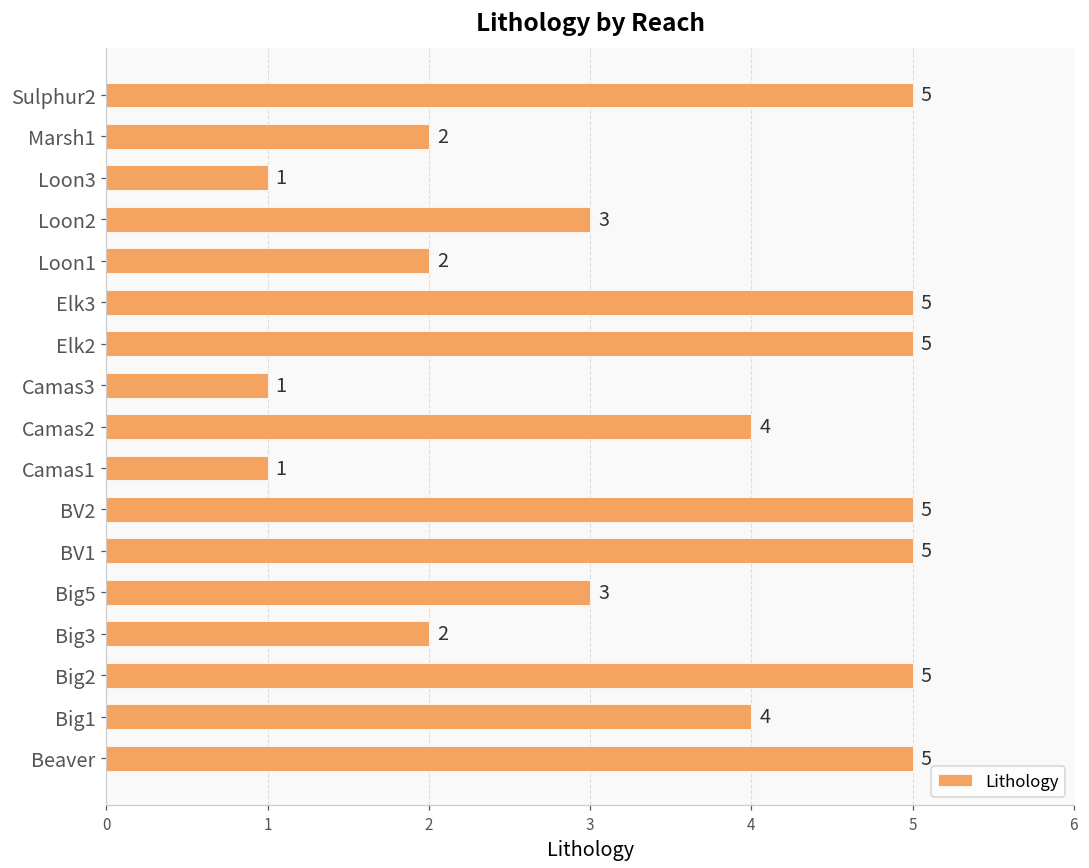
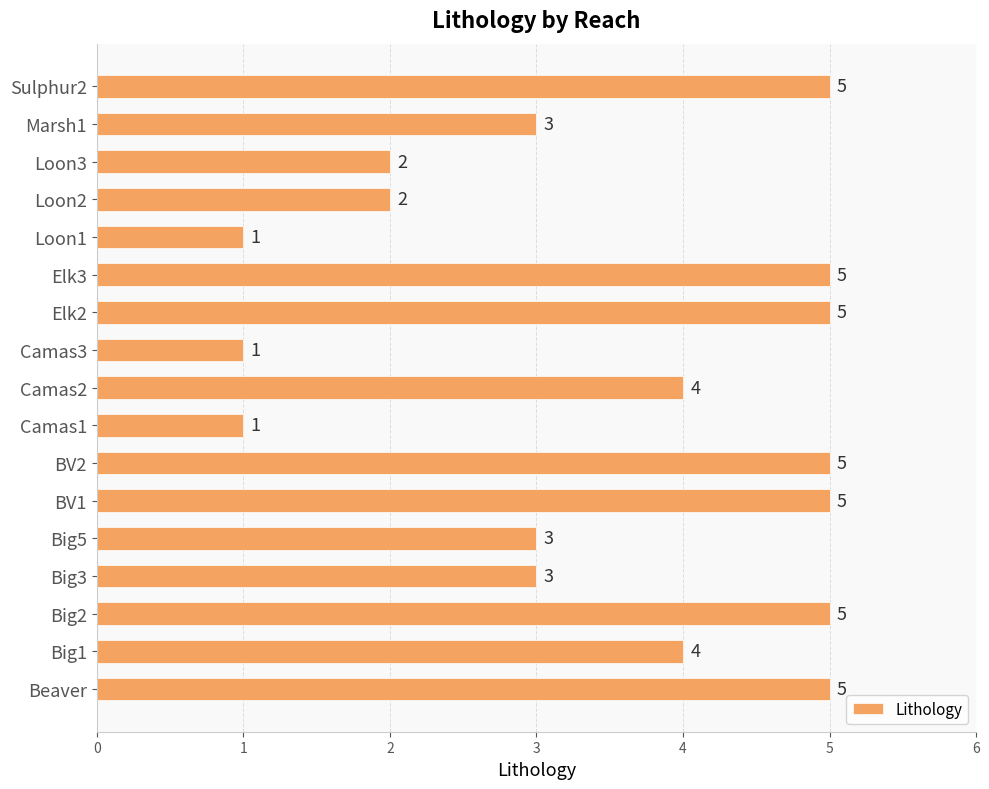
Marsh1: 2 -> 3
Loon3: 1 -> 2
Loon2: 3 -> 2
Loon1: 2 -> 1
Big3: 2 -> 3
